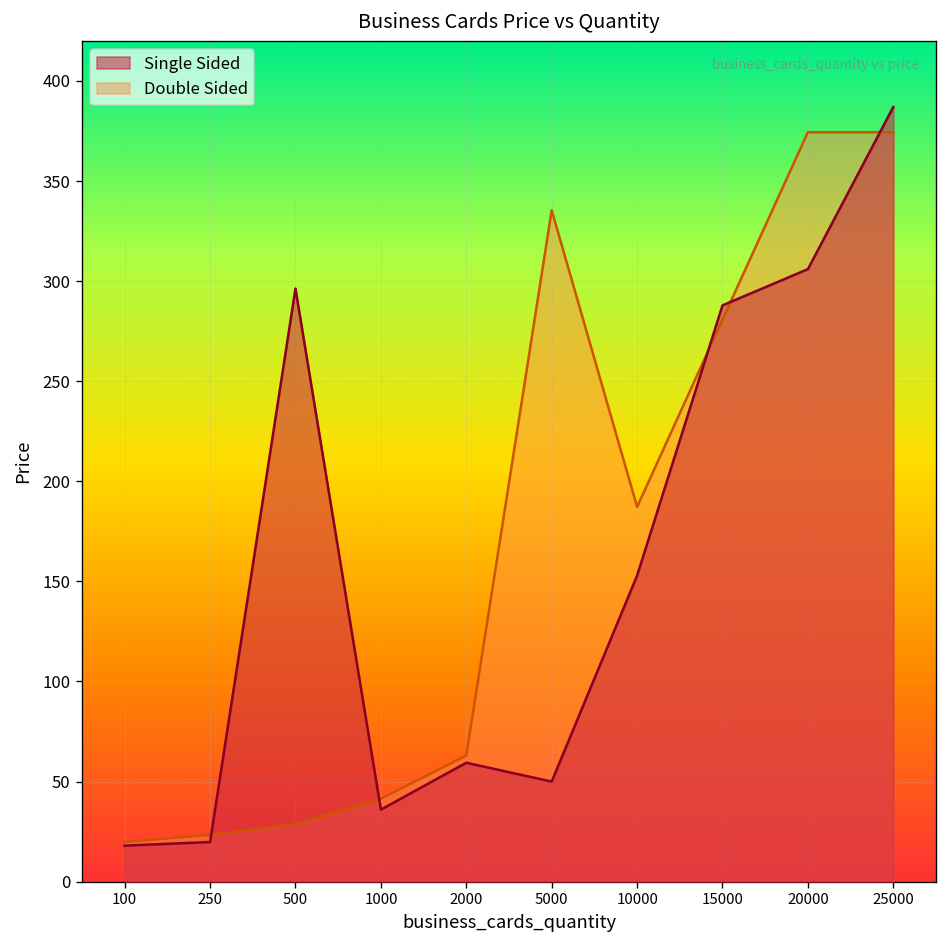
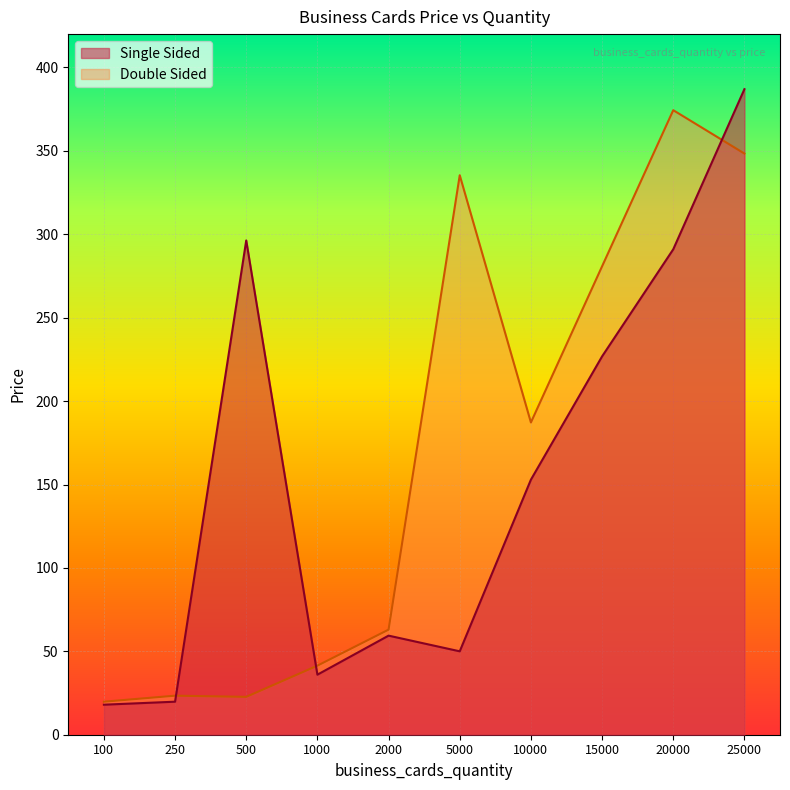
Double Sided, 500: 29 -> 23
Single Sided, 15000: 288 -> 227
Single Sided, 20000: 306 -> 291
Double Sided, 25000: 374 -> 348
